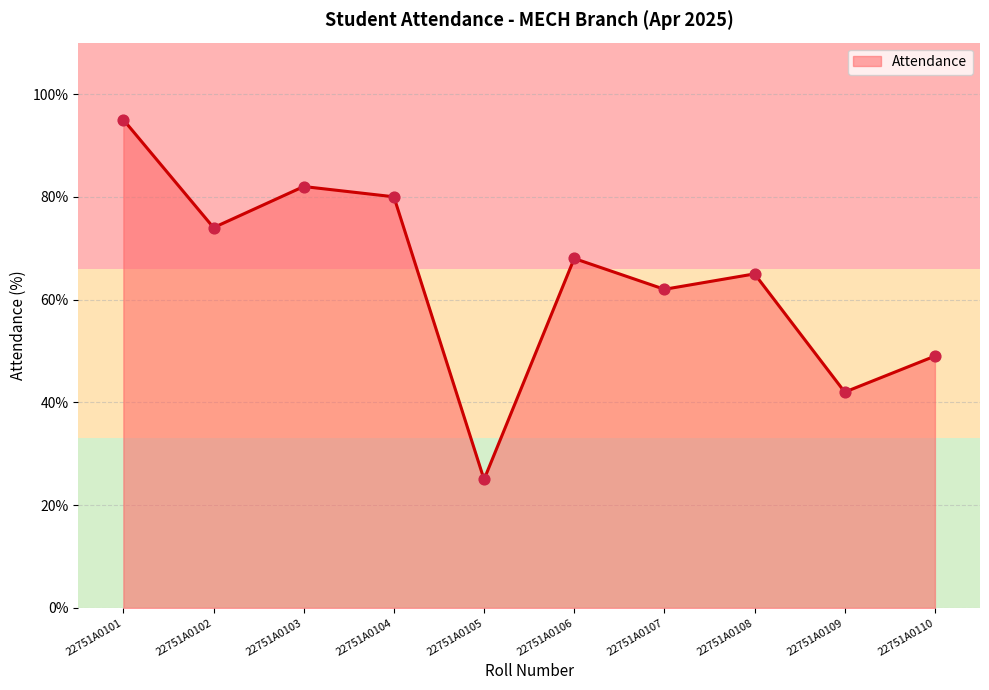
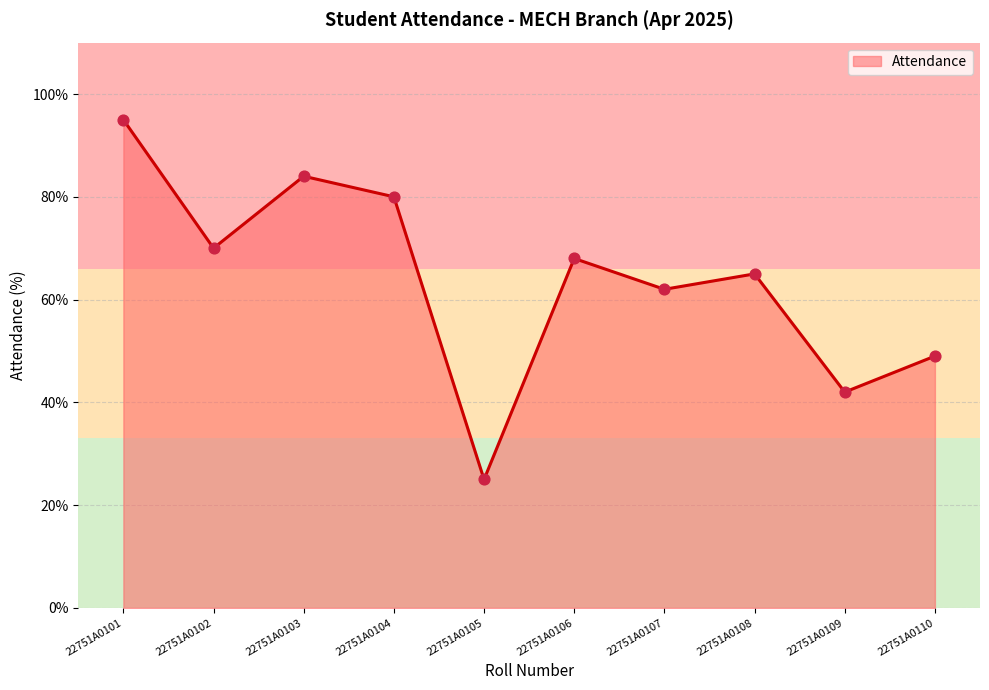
22751A0102: 74% -> 70%
22751A0103: 82% -> 84%
